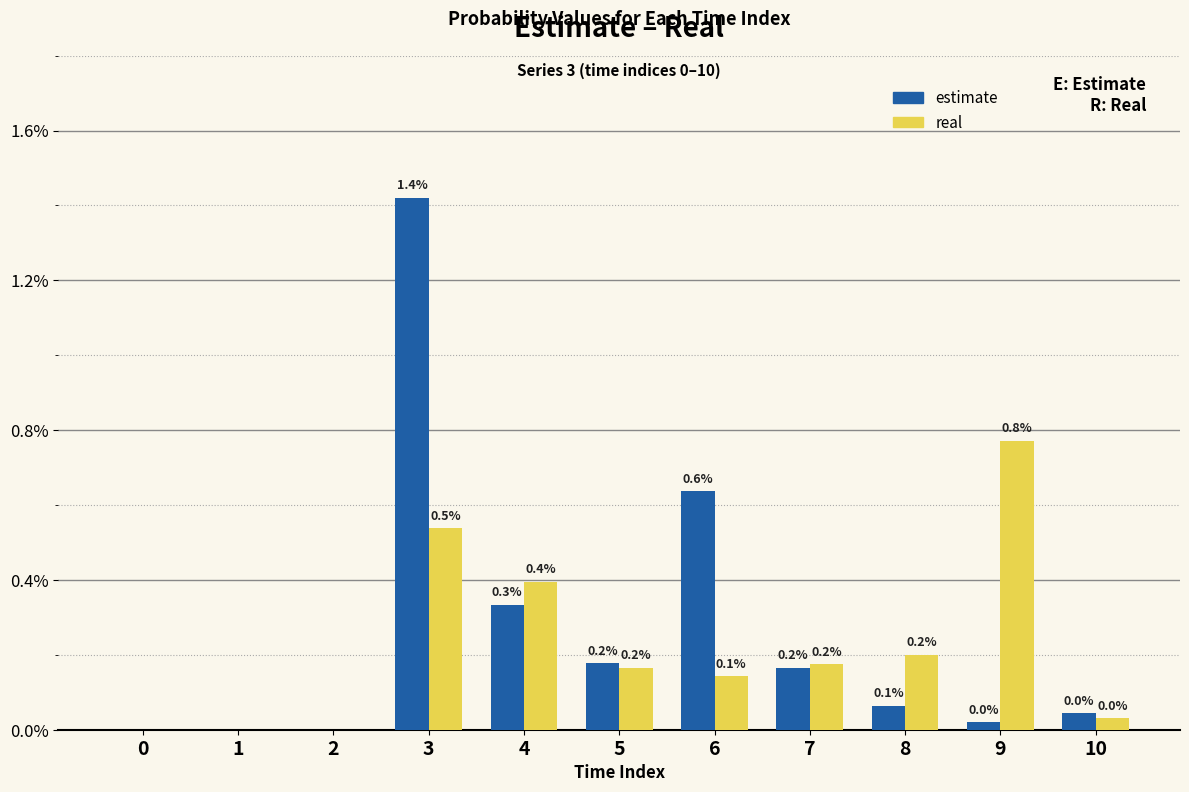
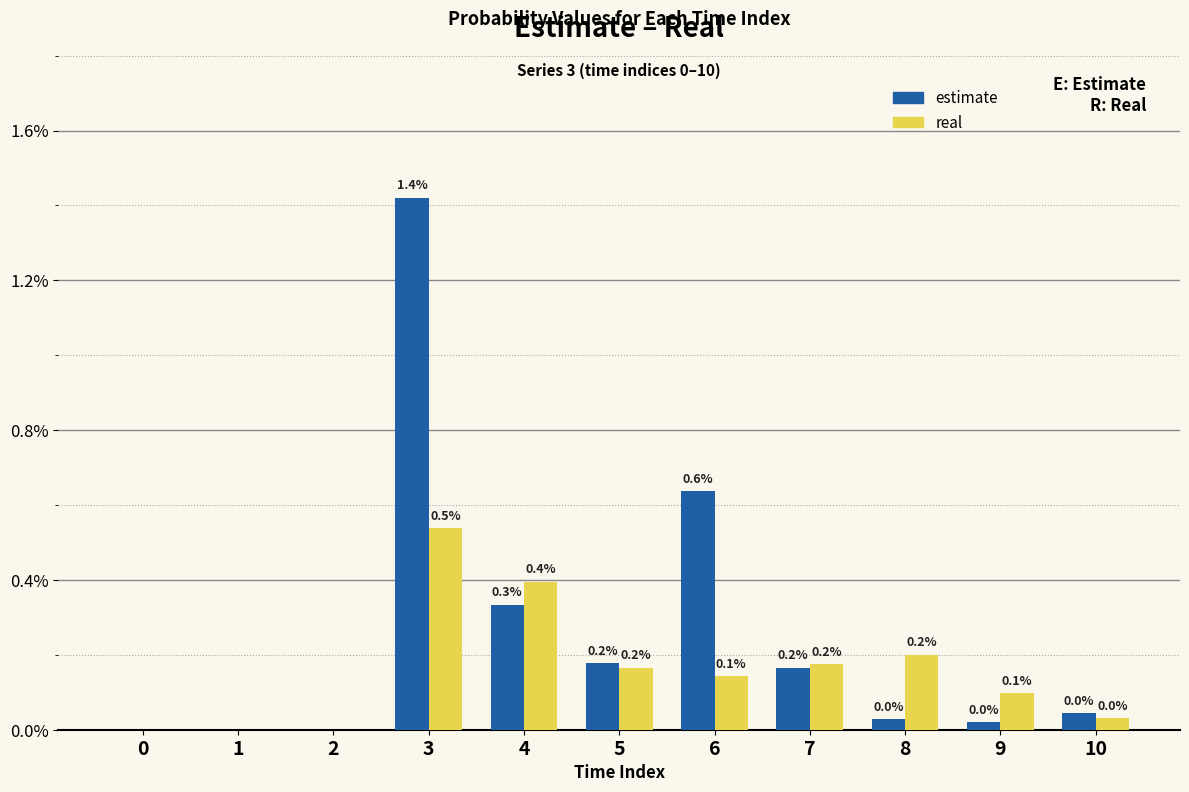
estimate, 8: 0.1% -> 0.0%
real, 9: 0.8% -> 0.1%
